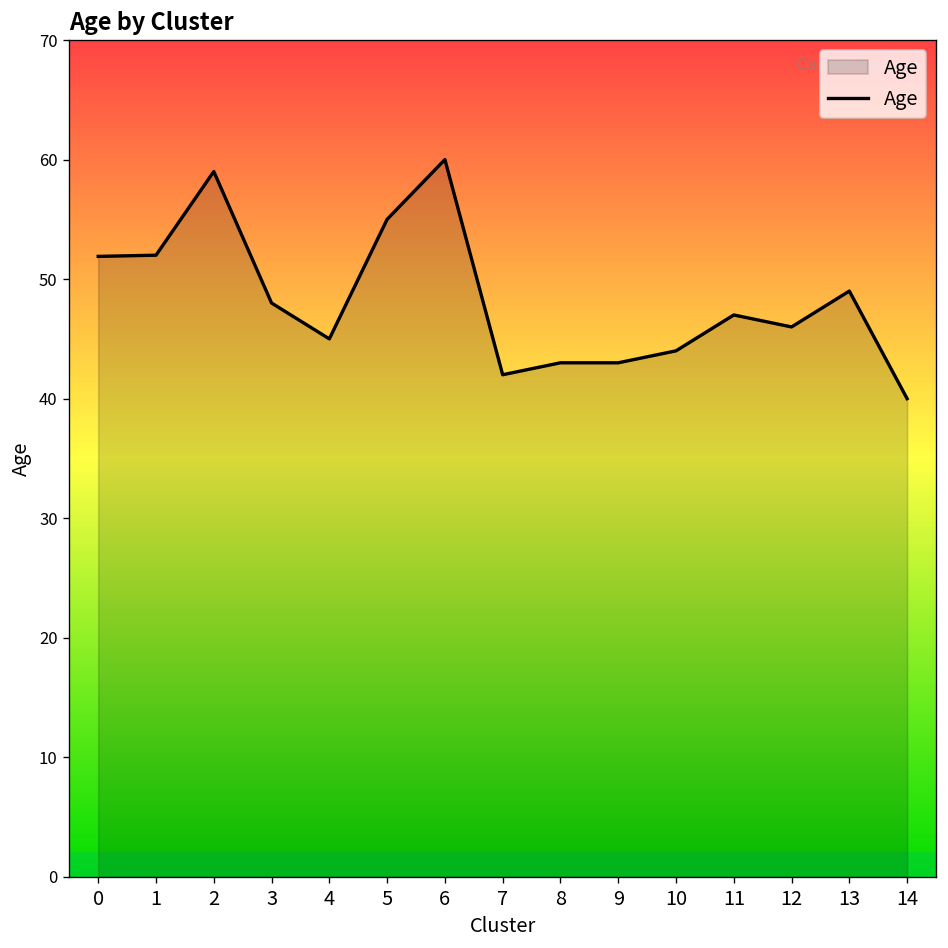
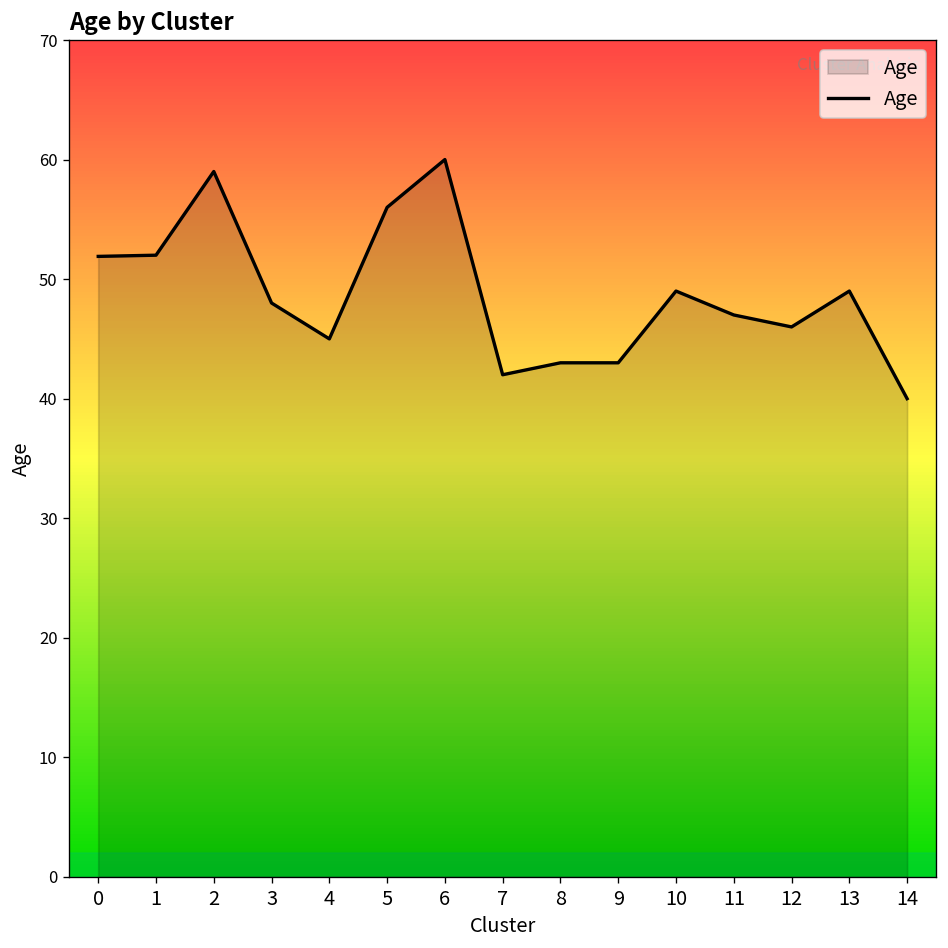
5: 55 -> 56
10: 44 -> 49
